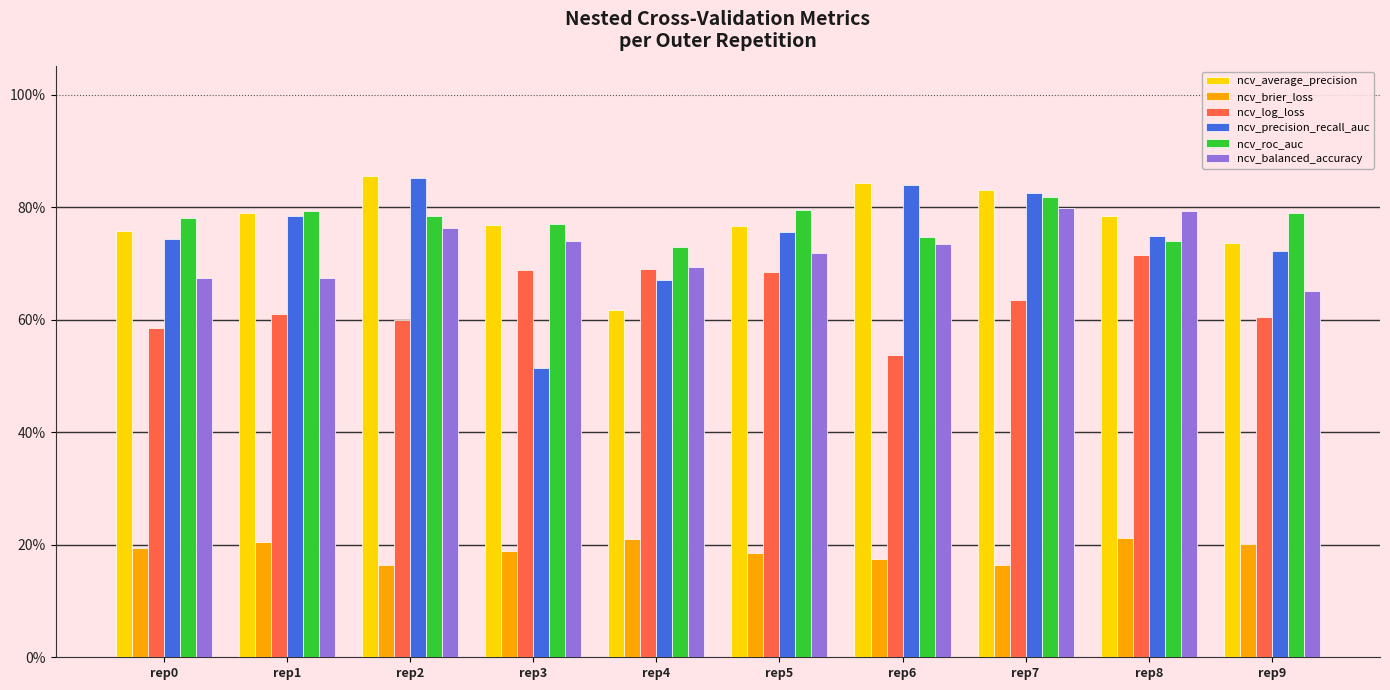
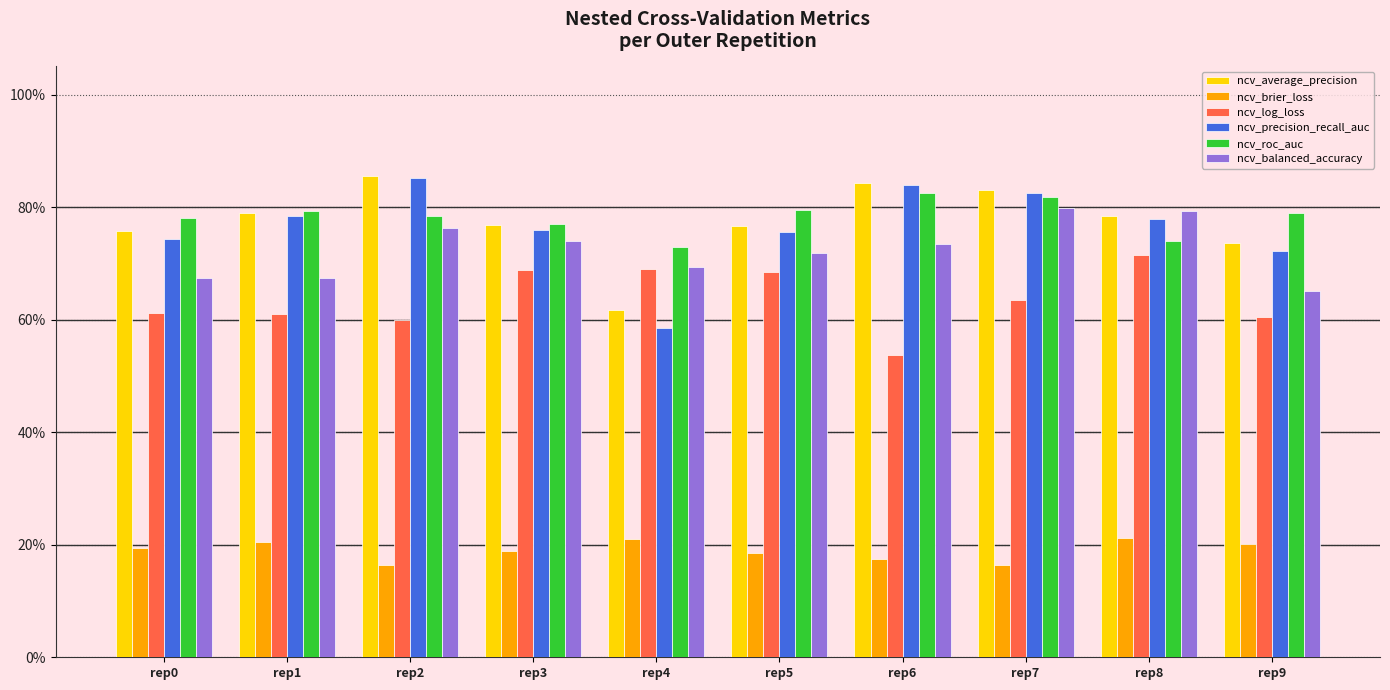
ncv_log_loss, rep0: 58% -> 61%
ncv_precision_recall_auc, rep3: 51% -> 76%
ncv_precision_recall_auc, rep4: 67% -> 59%
ncv_roc_auc, rep6: 75% -> 83%
ncv_precision_recall_auc, rep8: 75% -> 78%
